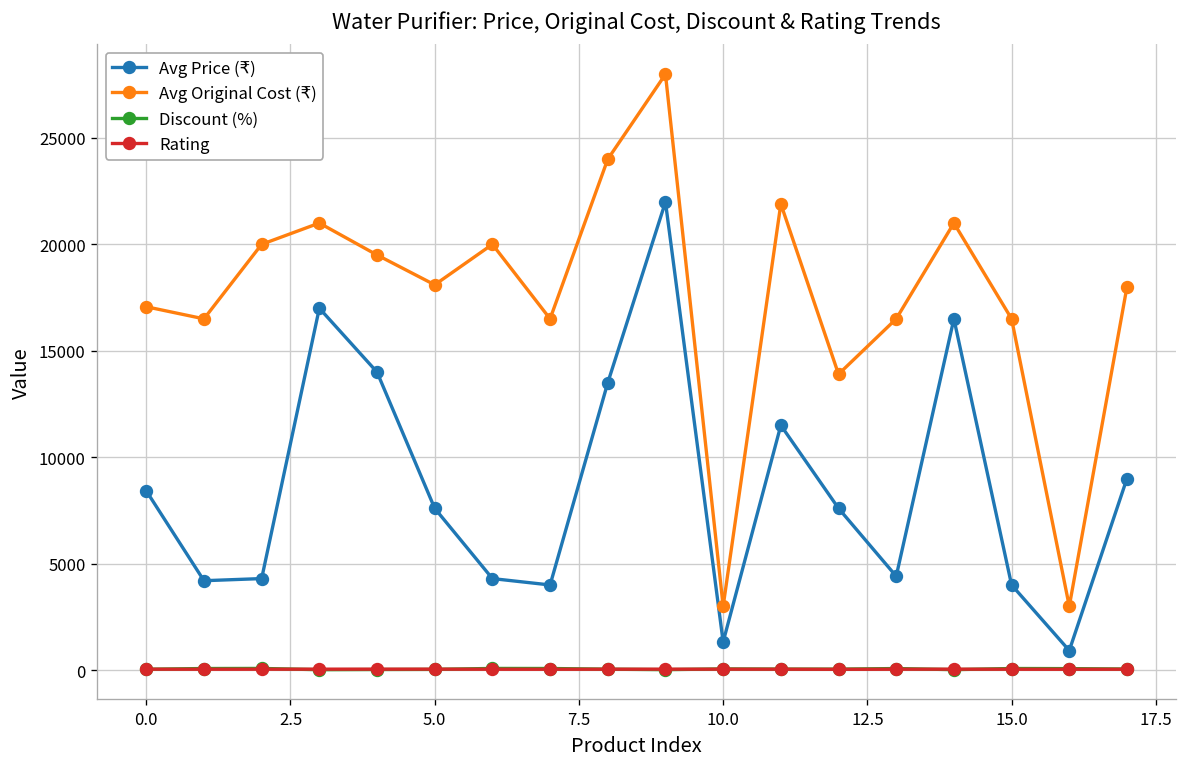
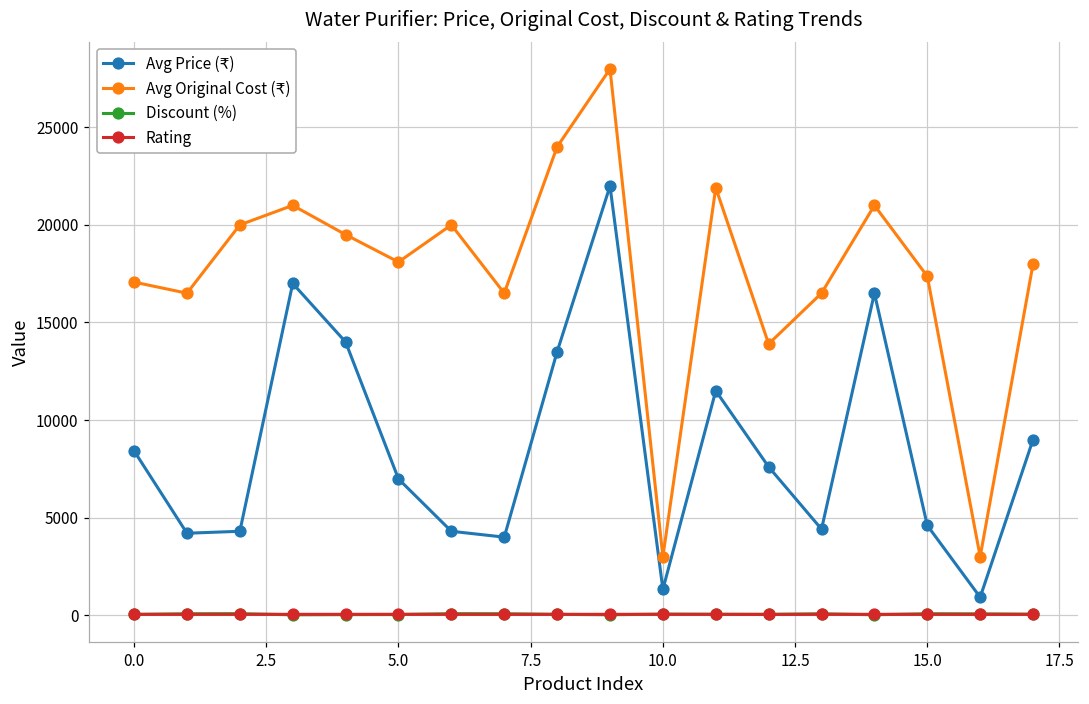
Avg Price (₹), 5.0: 7600 -> 7000
Avg Price (₹), 15.0: 4000 -> 4600
Avg Original Cost (₹), 15.0: 16500 -> 17400
